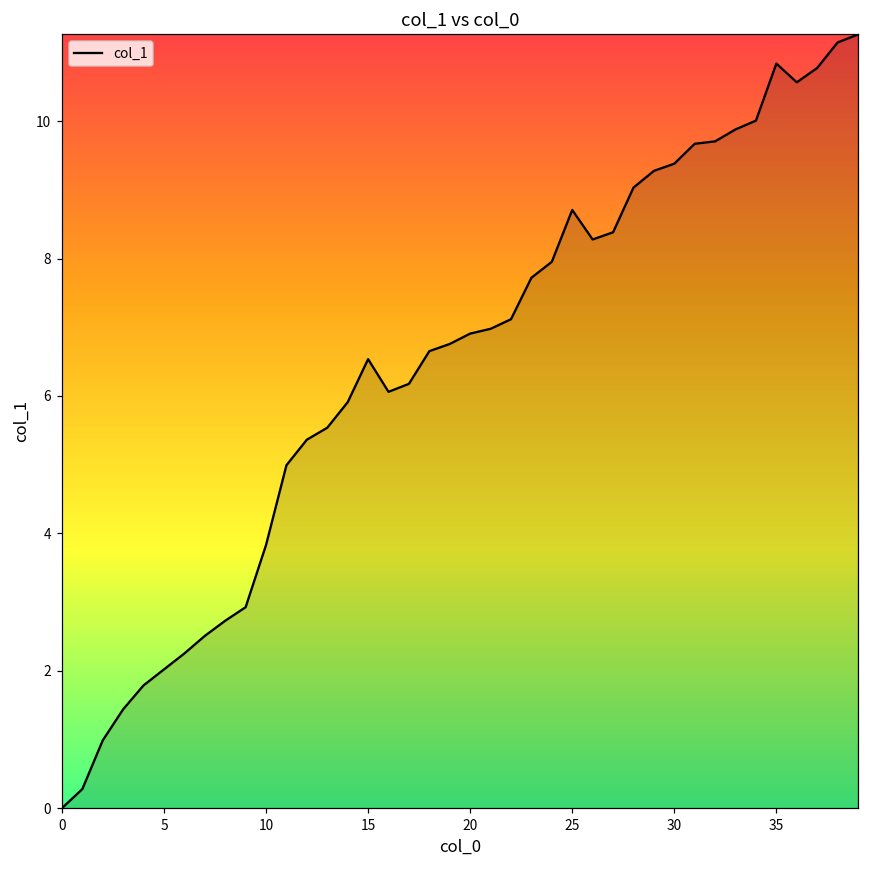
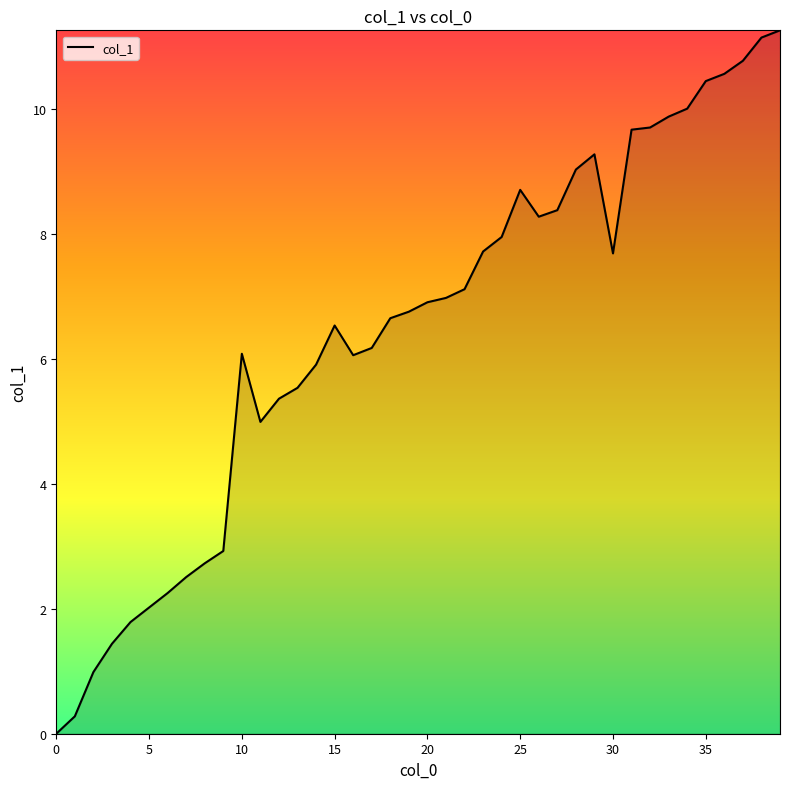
10: 3.8 -> 6.1
30: 9.4 -> 7.7
35: 10.8 -> 10.4
